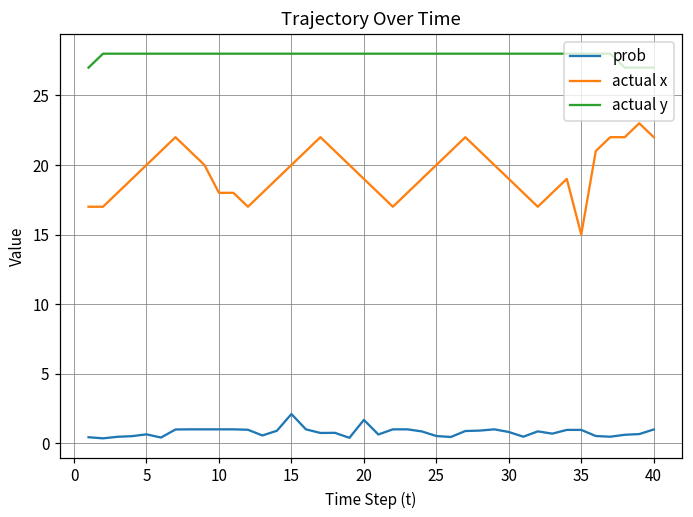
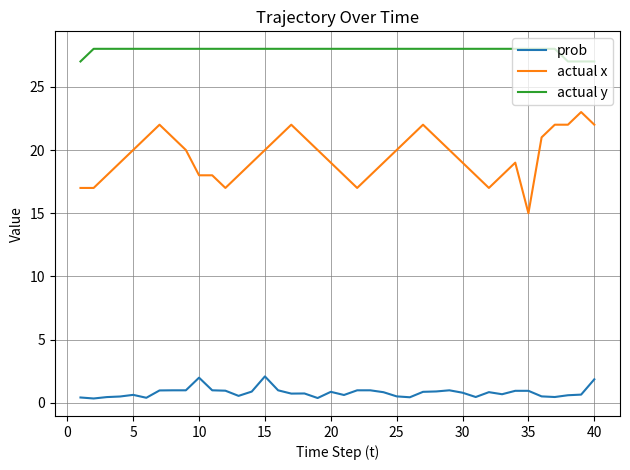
prob, 10: 1 -> 2
prob, 20: 1.7 -> 0.9
prob, 40: 1.0 -> 1.9
